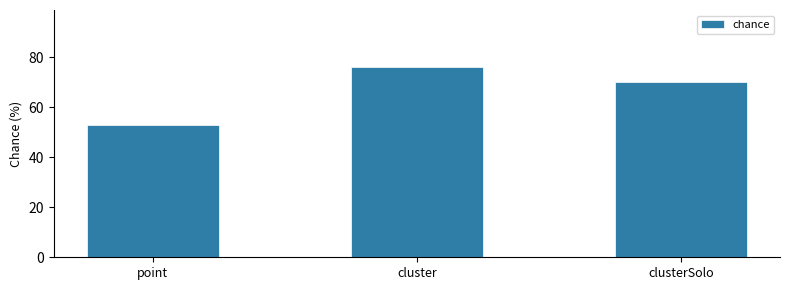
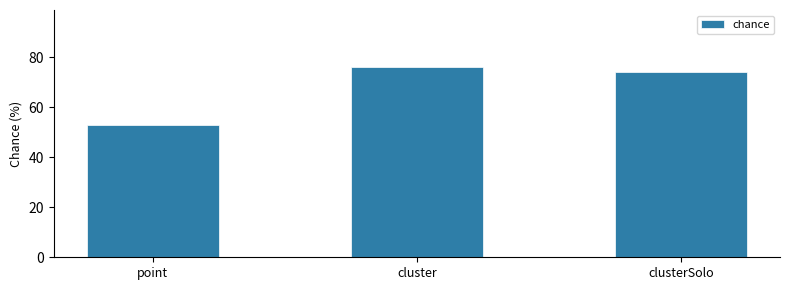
clusterSolo: 70 -> 74
